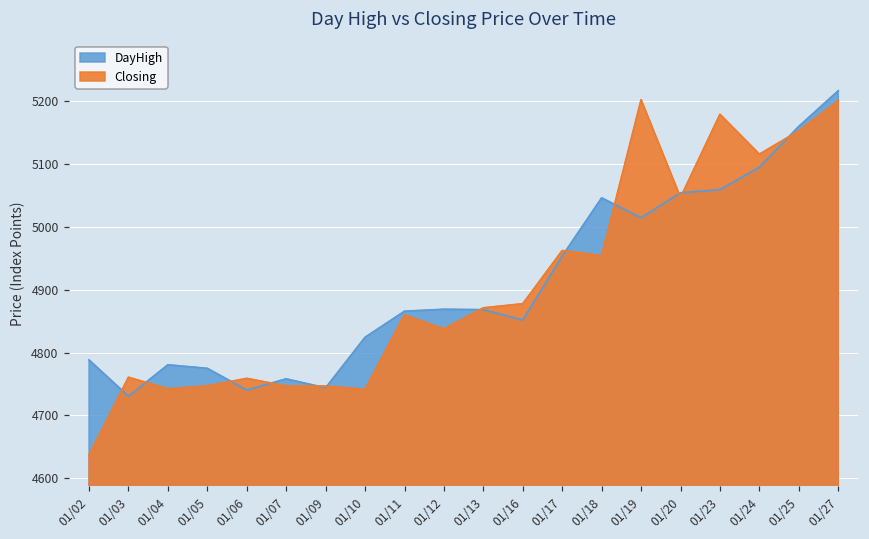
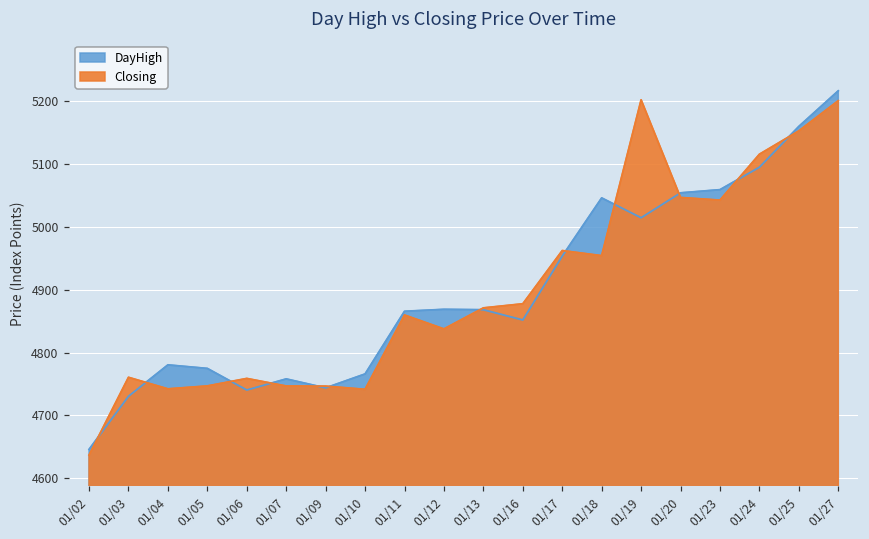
DayHigh, 01/02: 4790 -> 4650
DayHigh, 01/10: 4820 -> 4770
Closing, 01/23: 5180 -> 5040
